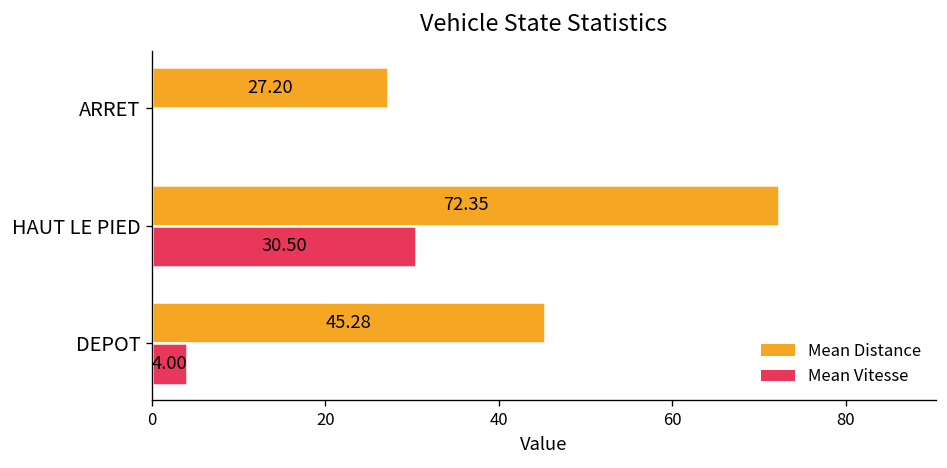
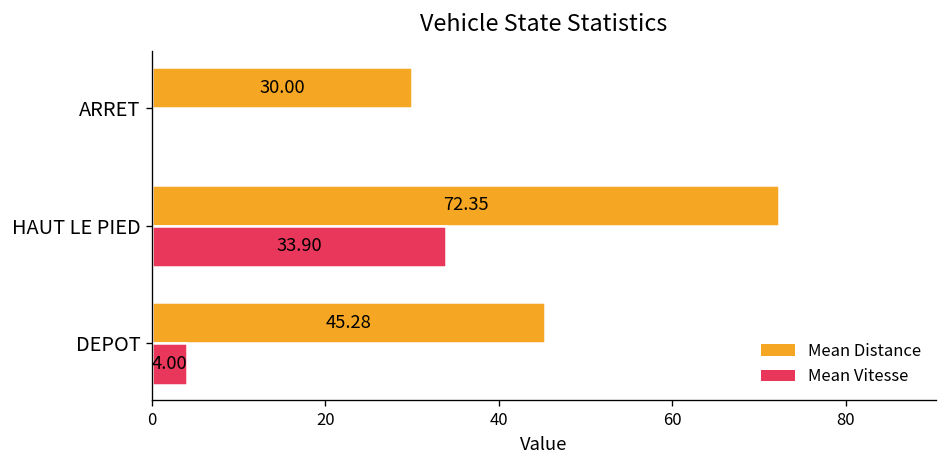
Mean Distance, ARRET: 27.20 -> 30.00
Mean Vitesse, HAUT LE PIED: 30.50 -> 33.90
